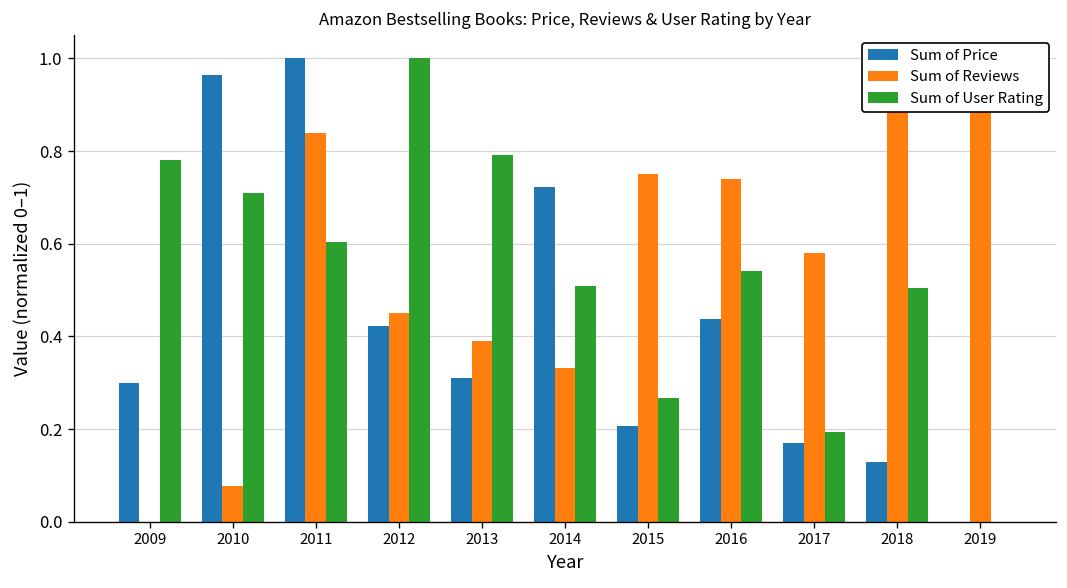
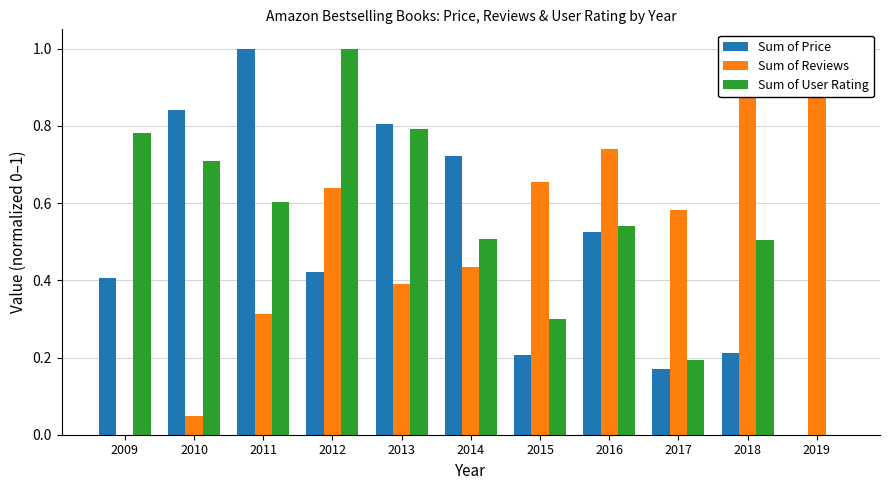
Sum of Price, 2009: 0.30 -> 0.41
Sum of Price, 2010: 0.96 -> 0.84
Sum of Reviews, 2010: 0.08 -> 0.05
Sum of Reviews, 2011: 0.84 -> 0.31
Sum of Reviews, 2012: 0.45 -> 0.64
Sum of Price, 2013: 0.31 -> 0.80
Sum of Reviews, 2014: 0.33 -> 0.43
Sum of Reviews, 2015: 0.75 -> 0.66
Sum of User Rating, 2015: 0.27 -> 0.30
Sum of Price, 2016: 0.44 -> 0.53
Sum of Price, 2018: 0.13 -> 0.21
